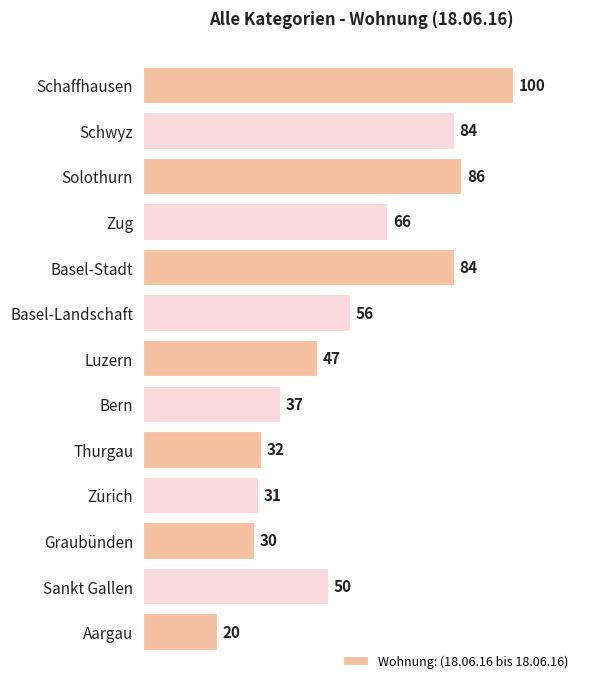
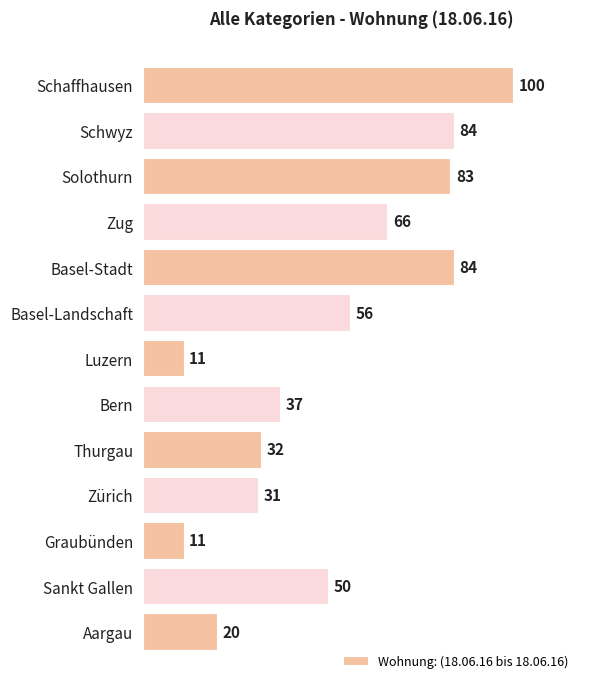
Solothurn: 86 -> 83
Luzern: 47 -> 11
Graubünden: 30 -> 11
